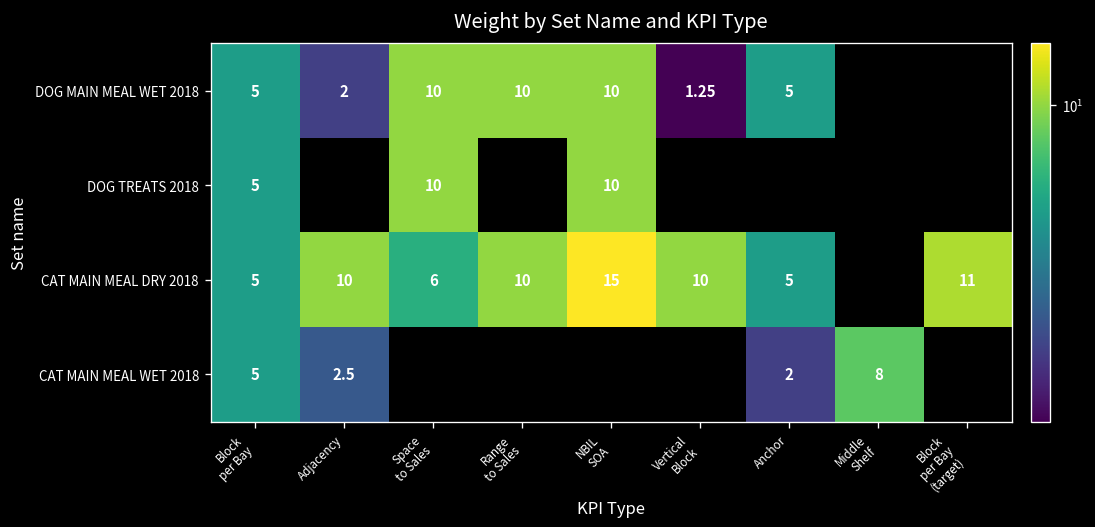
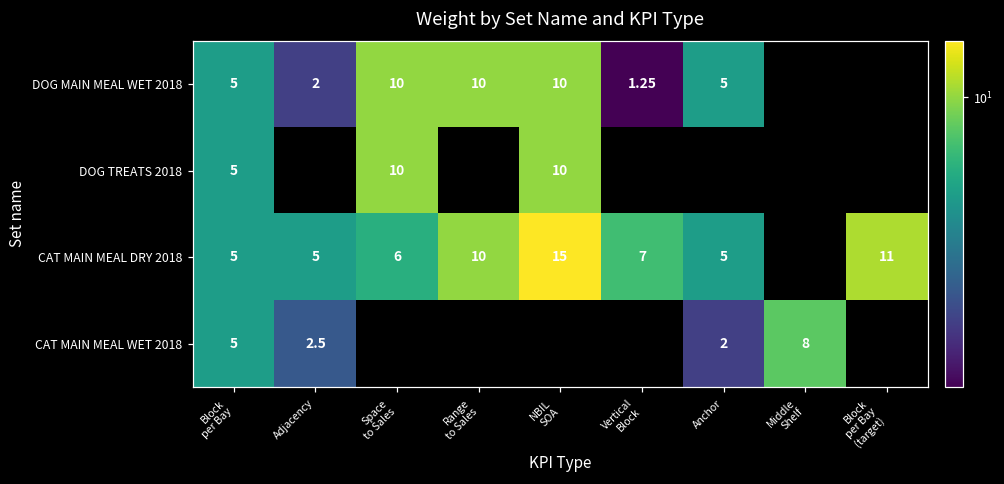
CAT MAIN MEAL DRY 2018, Adjacency: 10 -> 5
CAT MAIN MEAL DRY 2018, Vertical Block: 10 -> 7
